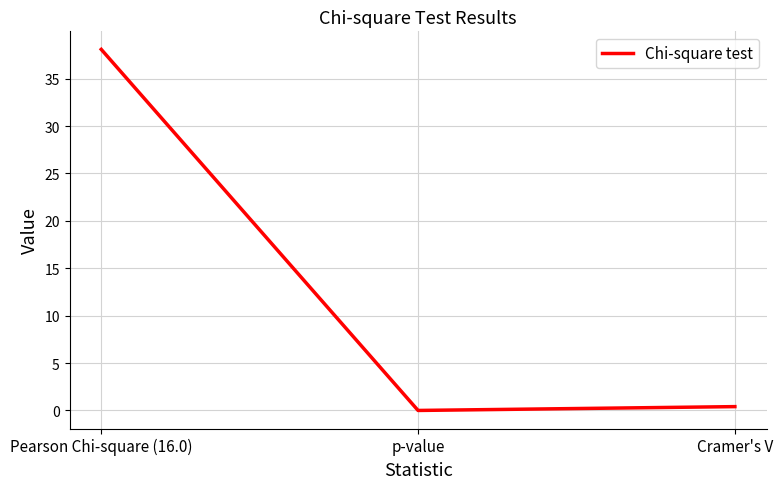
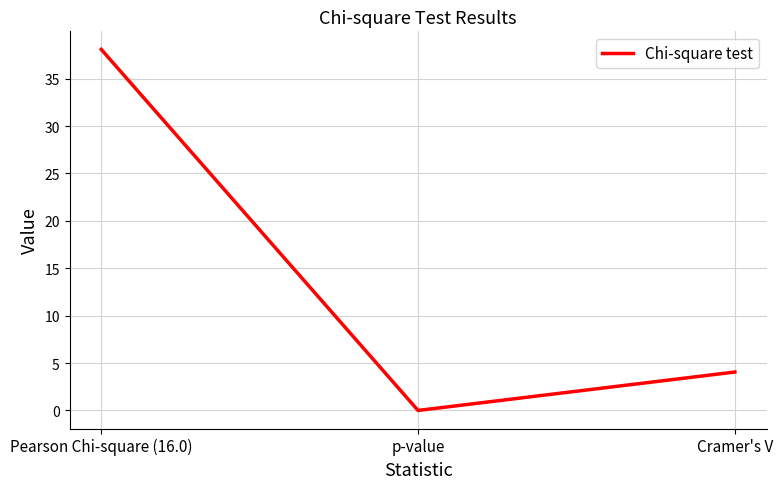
Cramer's V: 0 -> 4
